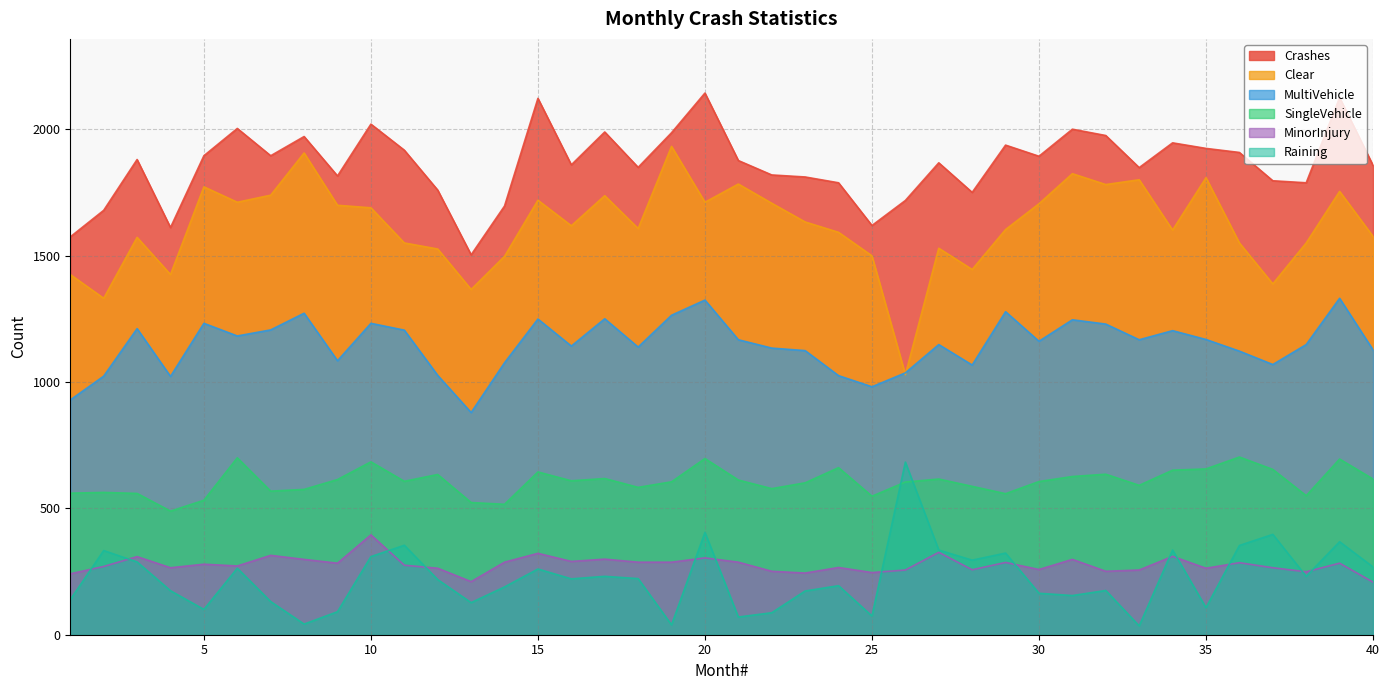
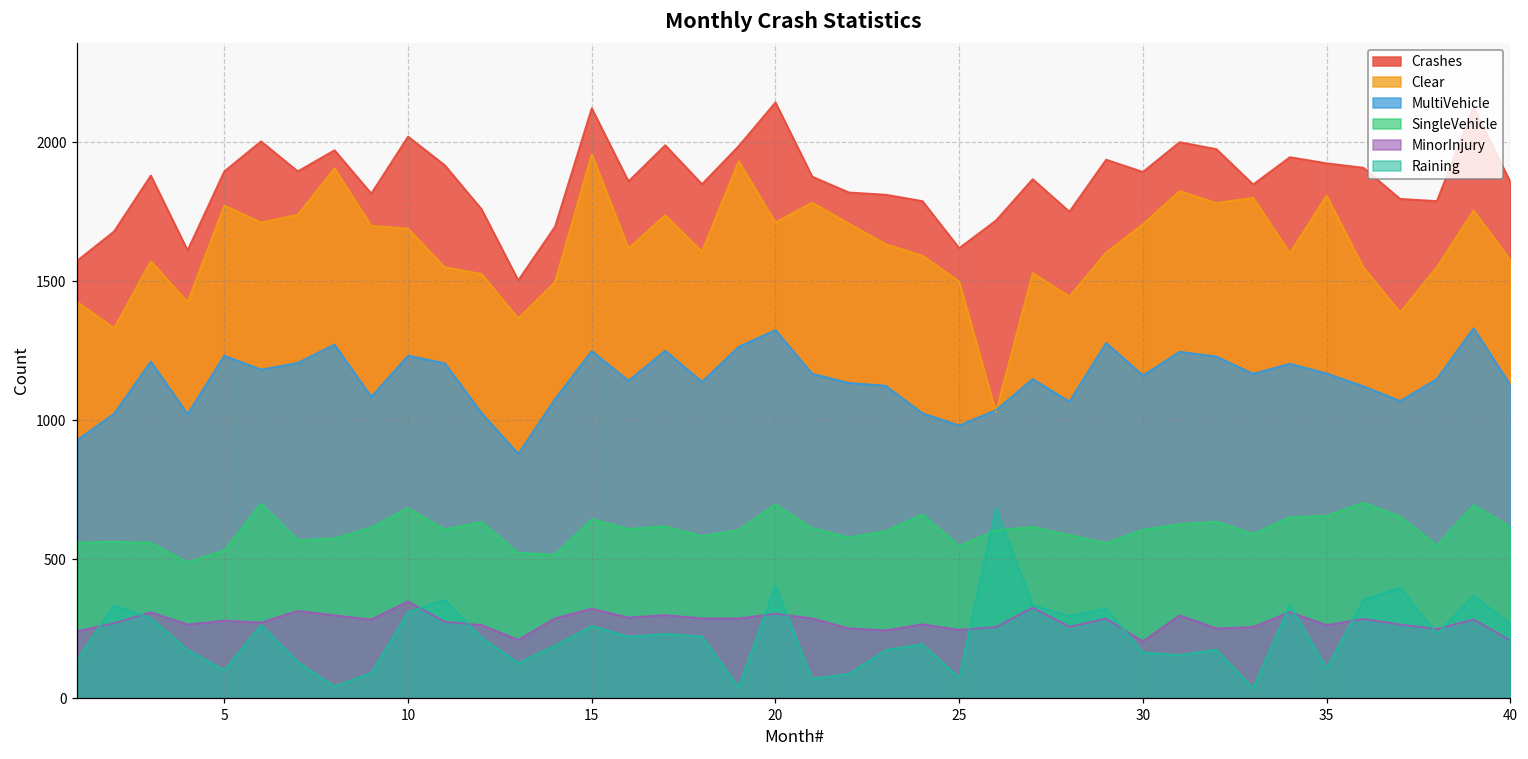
MinorInjury, 10: 400 -> 350
Clear, 15: 1720 -> 1960
MinorInjury, 30: 260 -> 200
